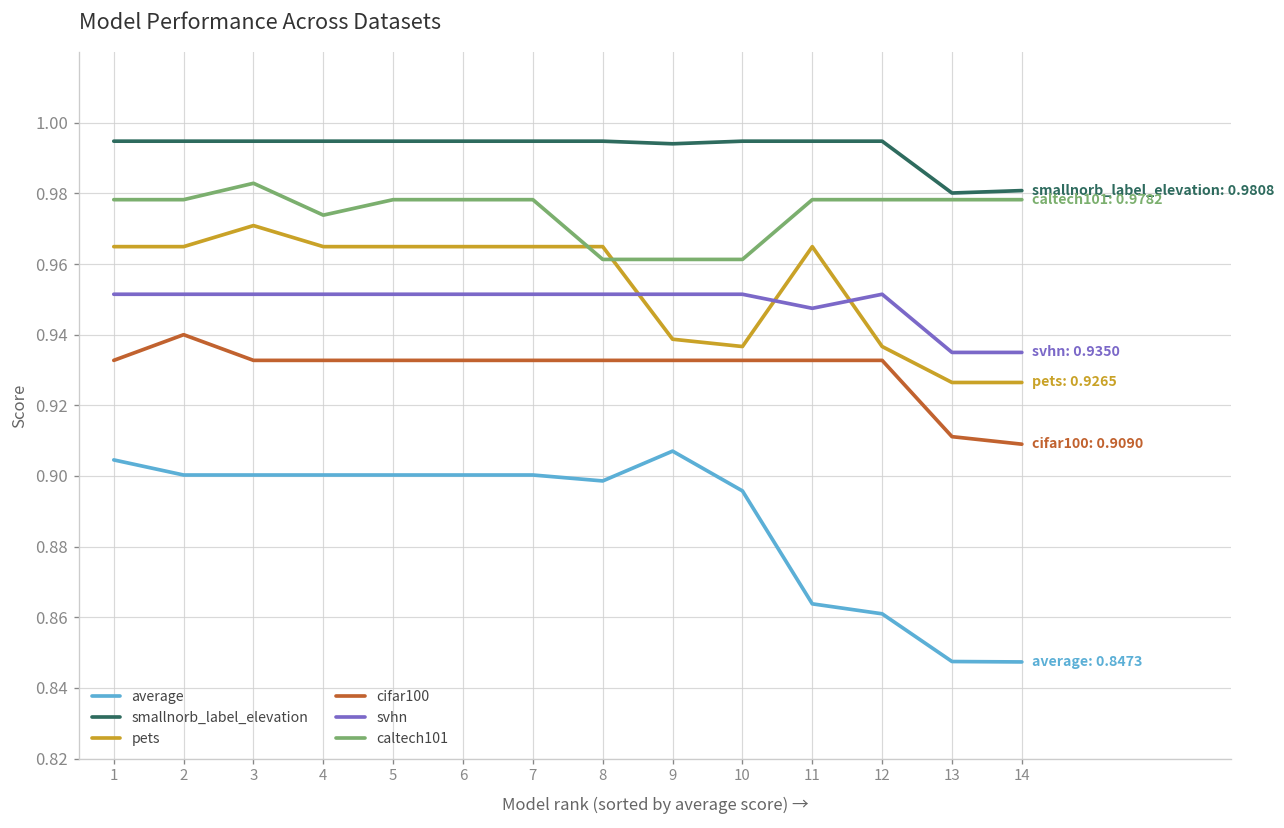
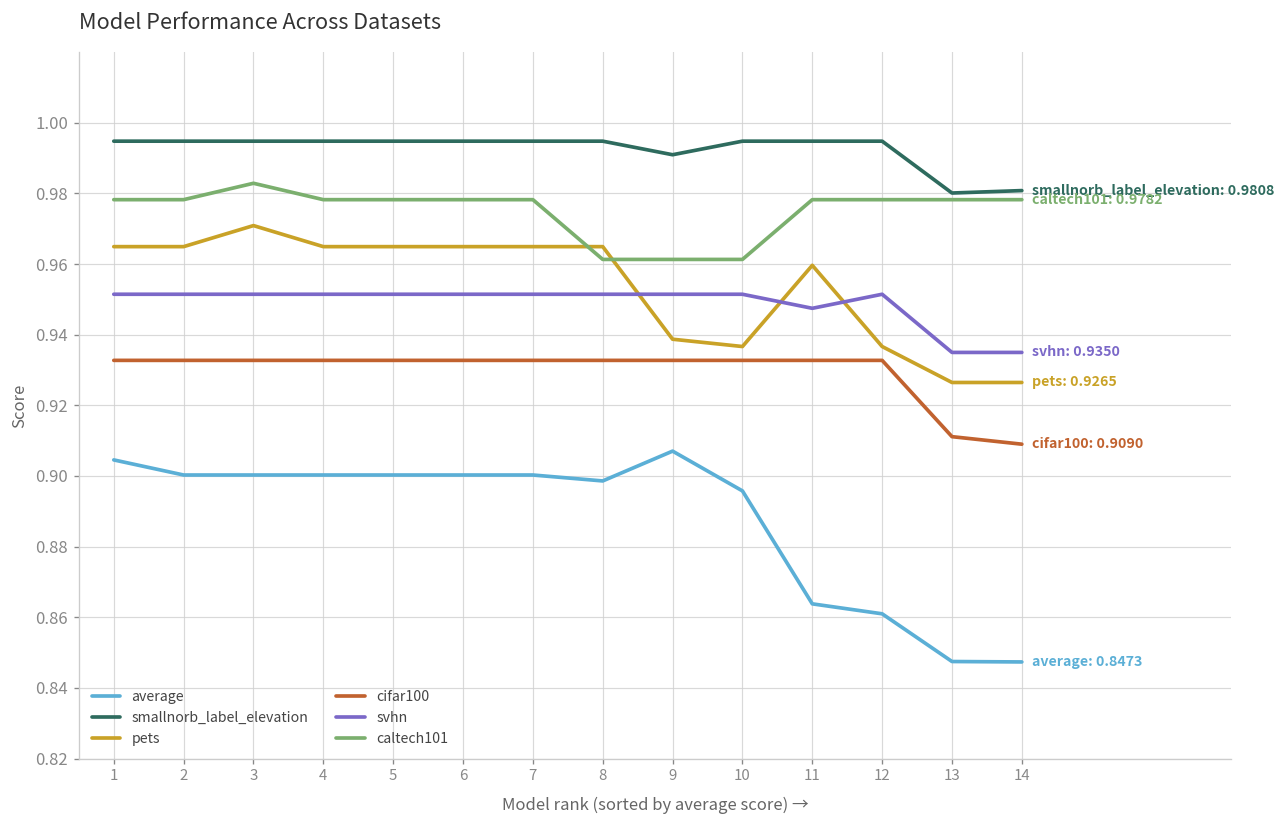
cifar100, 2: 0.940 -> 0.933
caltech101, 4: 0.974 -> 0.978
smallnorb_label_elevation, 9: 0.994 -> 0.991
pets, 11: 0.965 -> 0.960
